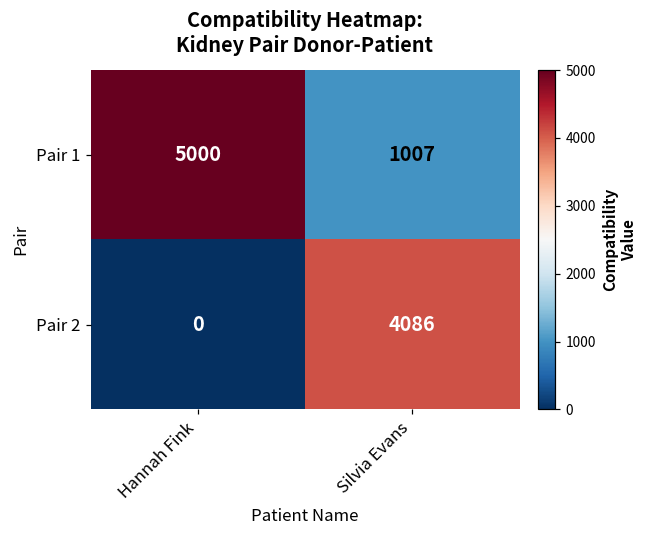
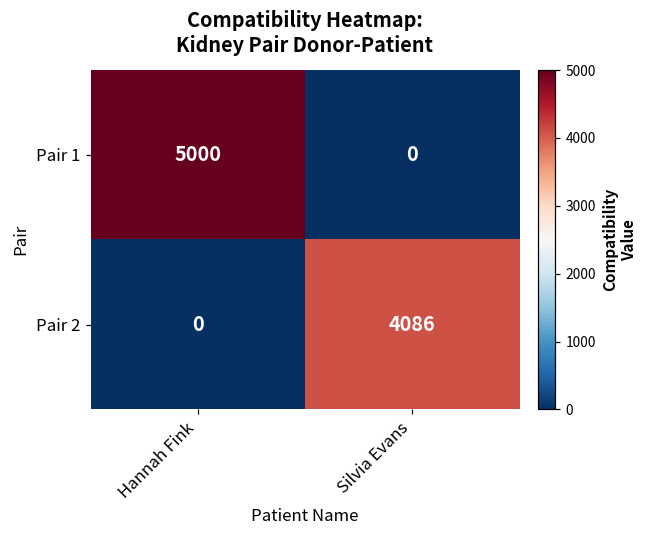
Pair 1, Silvia Evans: 1007 -> 0
